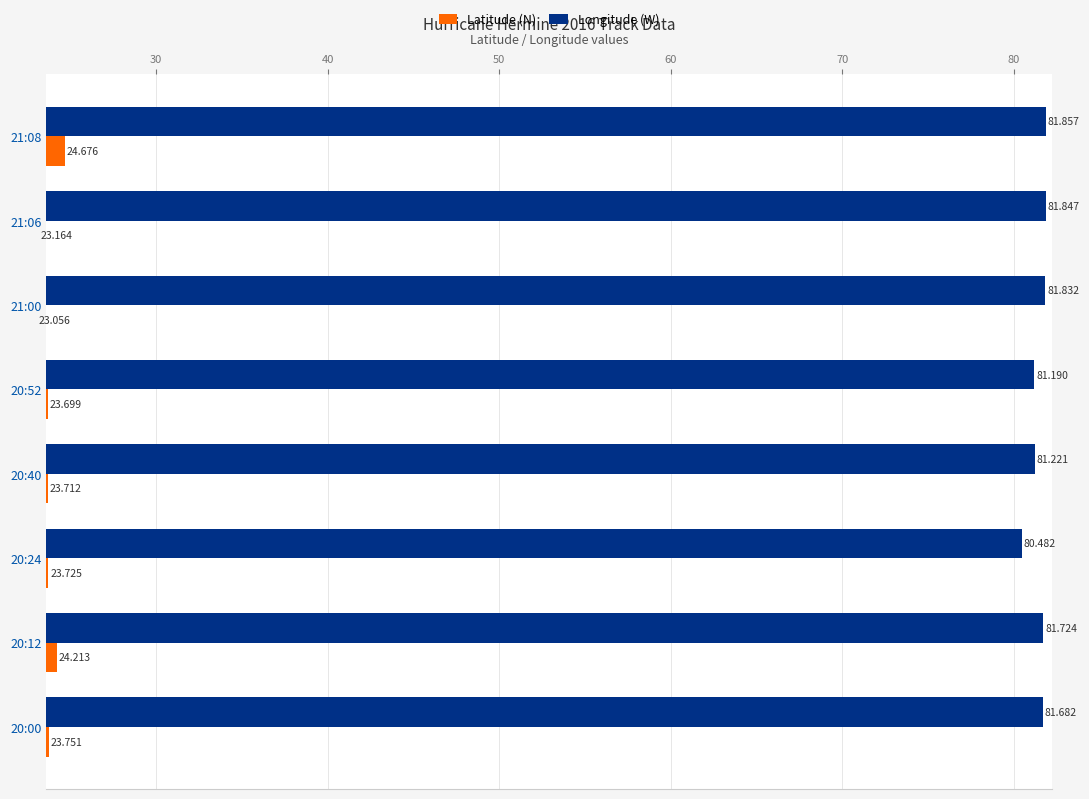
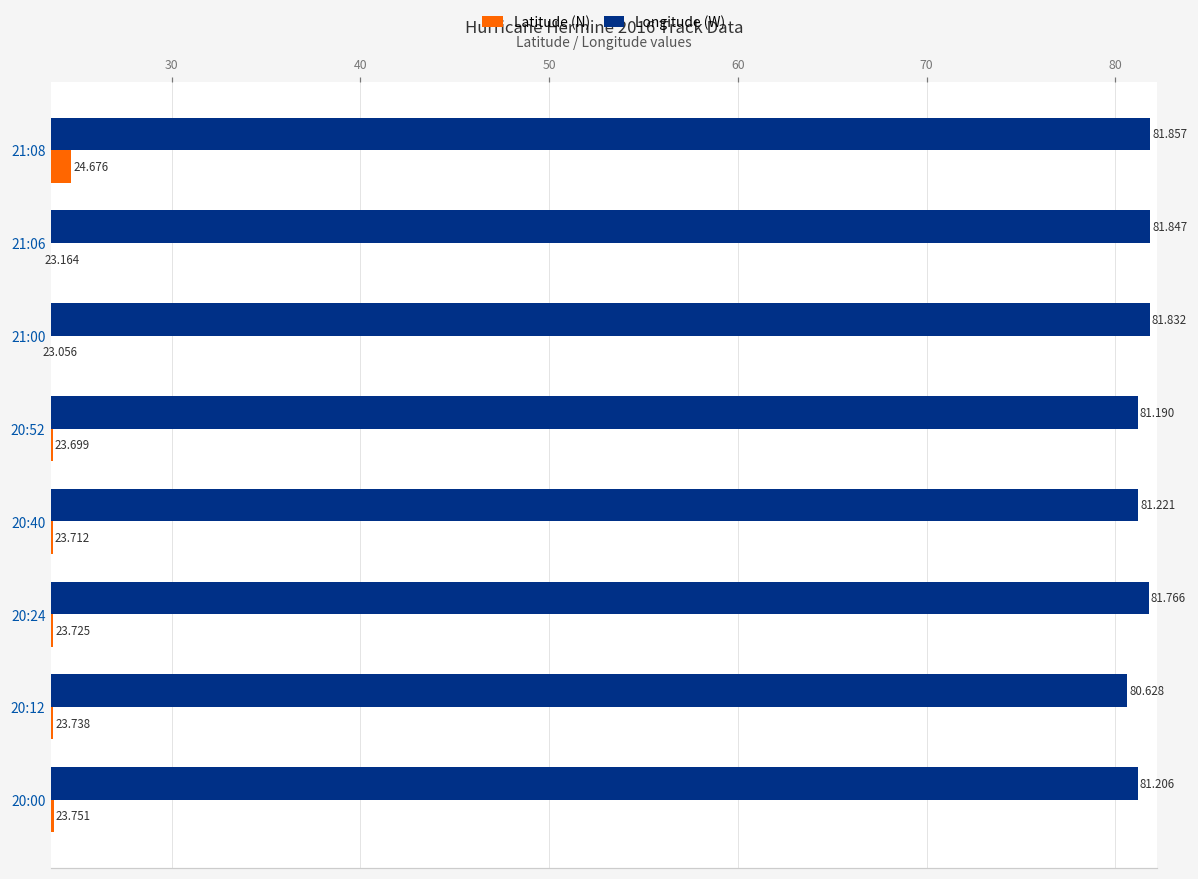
Longitude (W), 20:24: 80.482 -> 81.766
Longitude (W), 20:12: 81.724 -> 80.628
Latitude (N), 20:12: 24.213 -> 23.738
Longitude (W), 20:00: 81.682 -> 81.206
